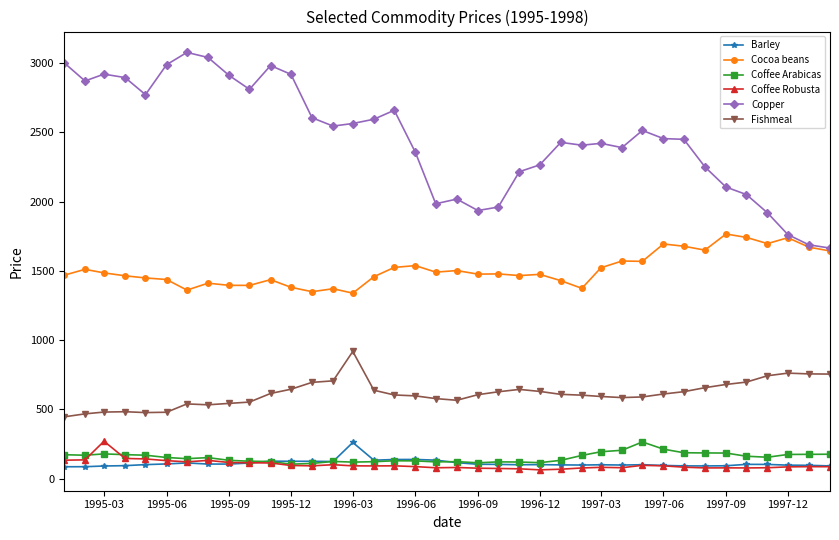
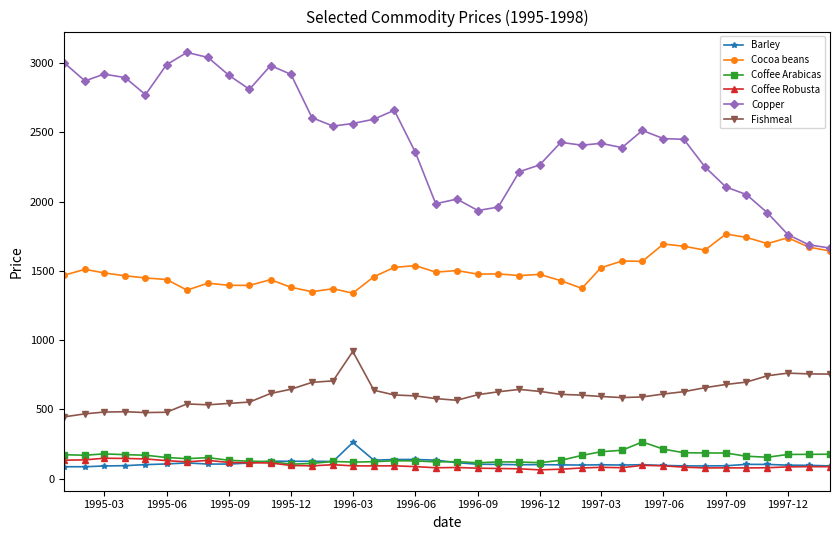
Coffee Robusta, 1995-03: 270 -> 150
